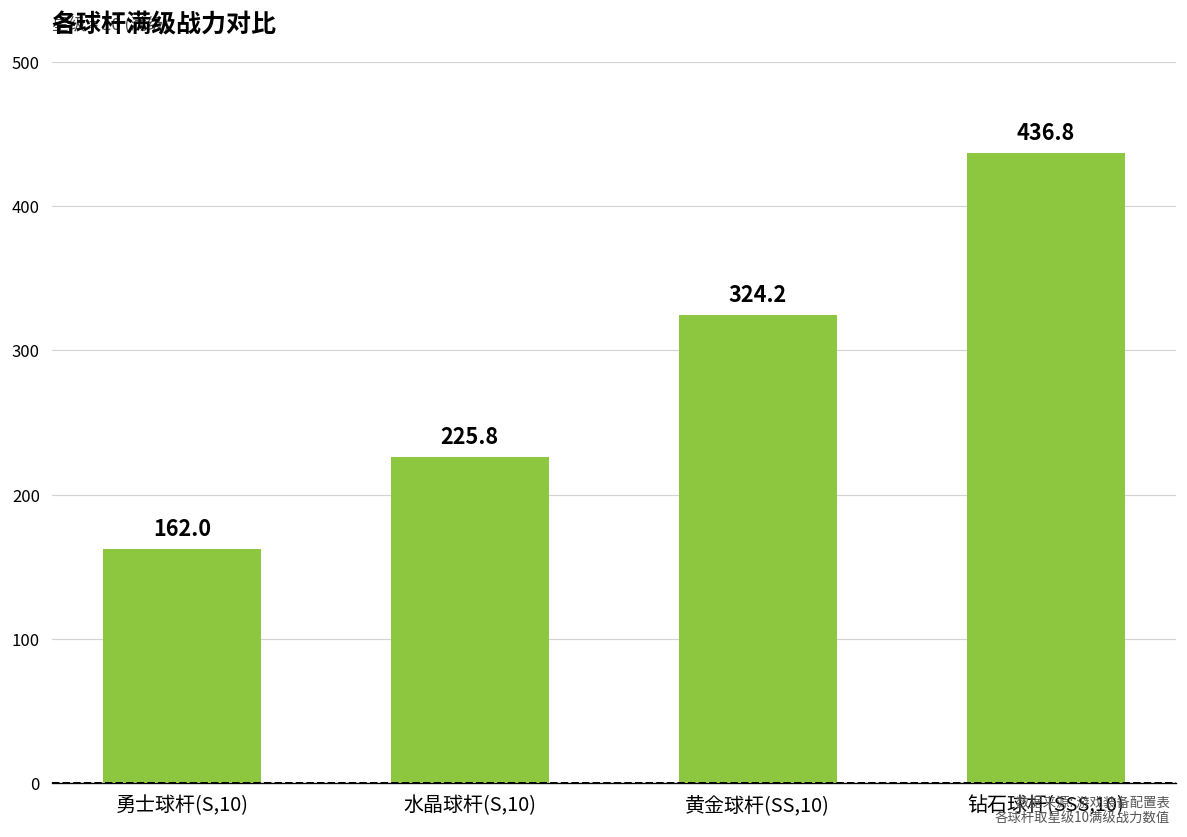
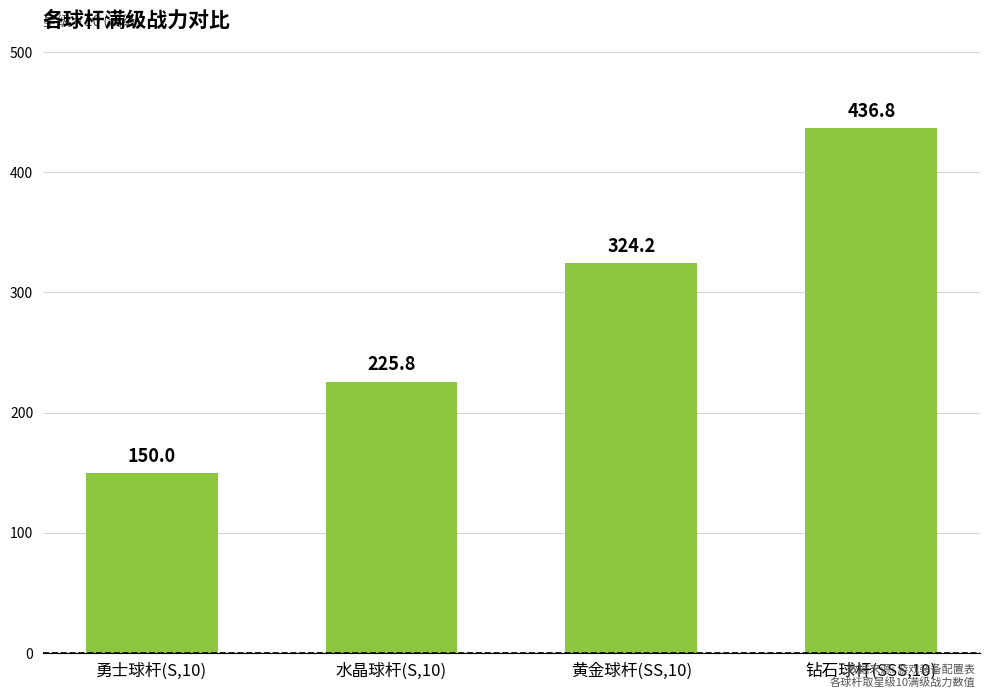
勇士球杆(S,10): 162.0 -> 150.0
